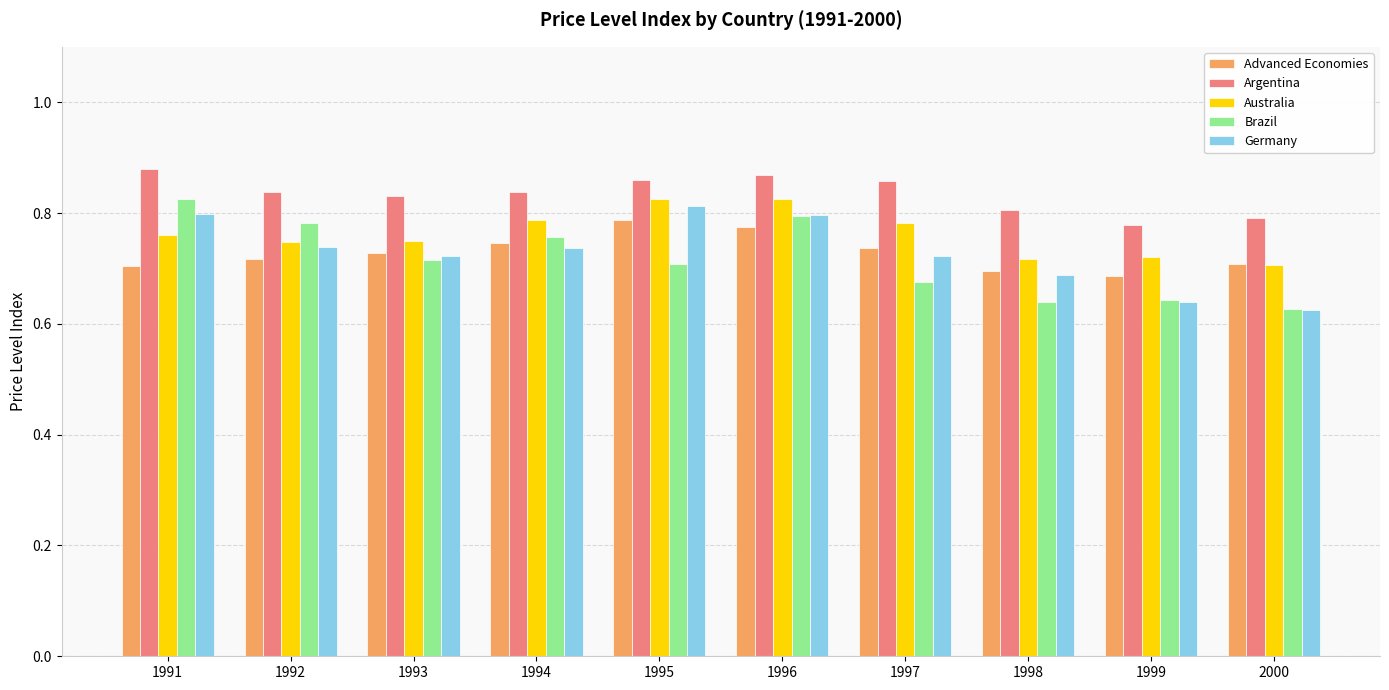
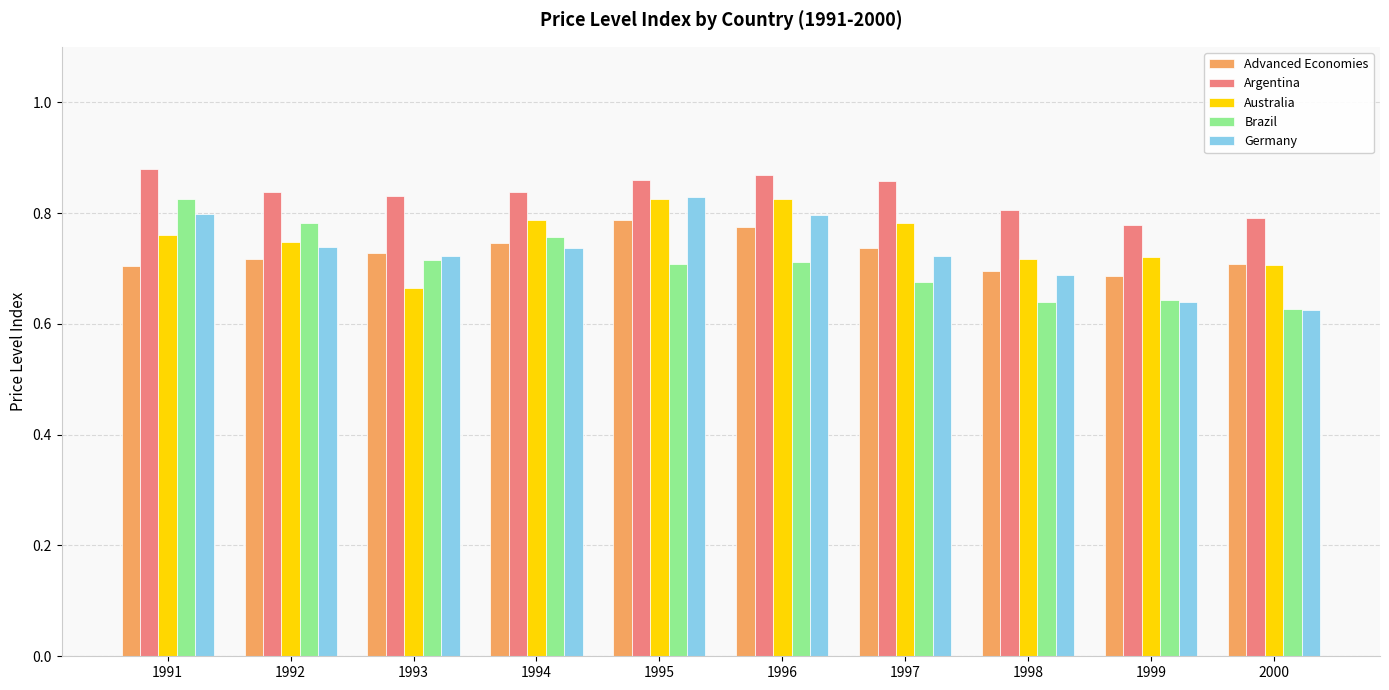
Australia, 1993: 0.75 -> 0.67
Germany, 1995: 0.81 -> 0.83
Brazil, 1996: 0.79 -> 0.71
